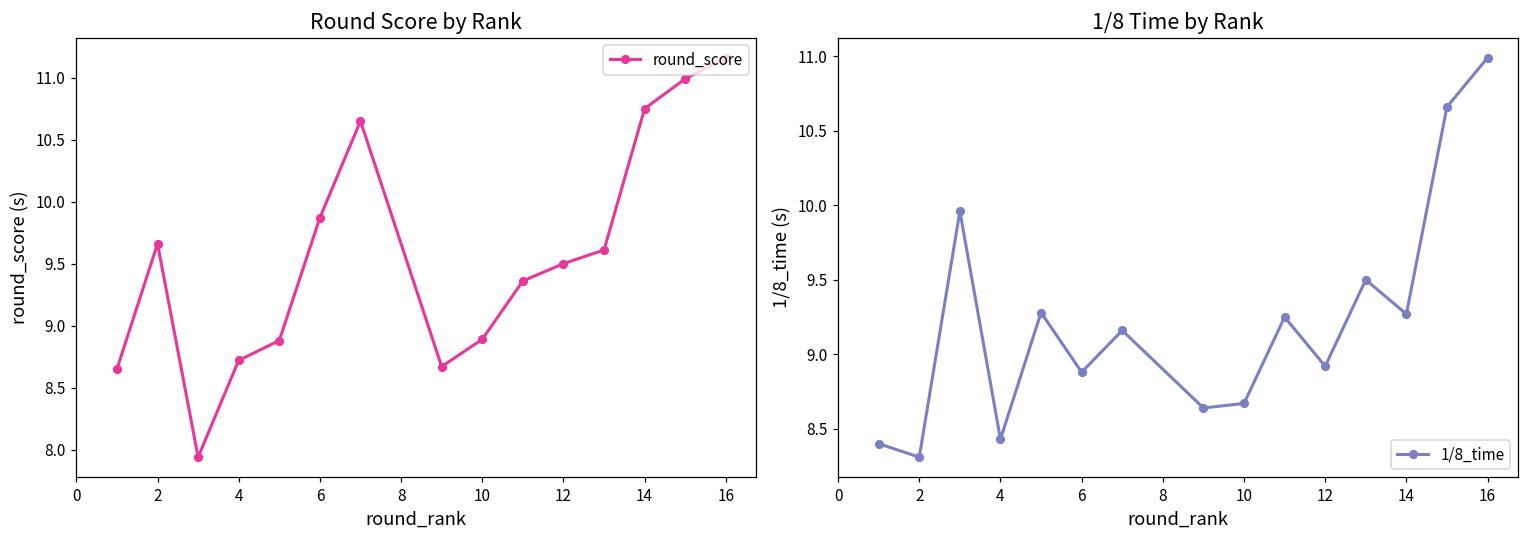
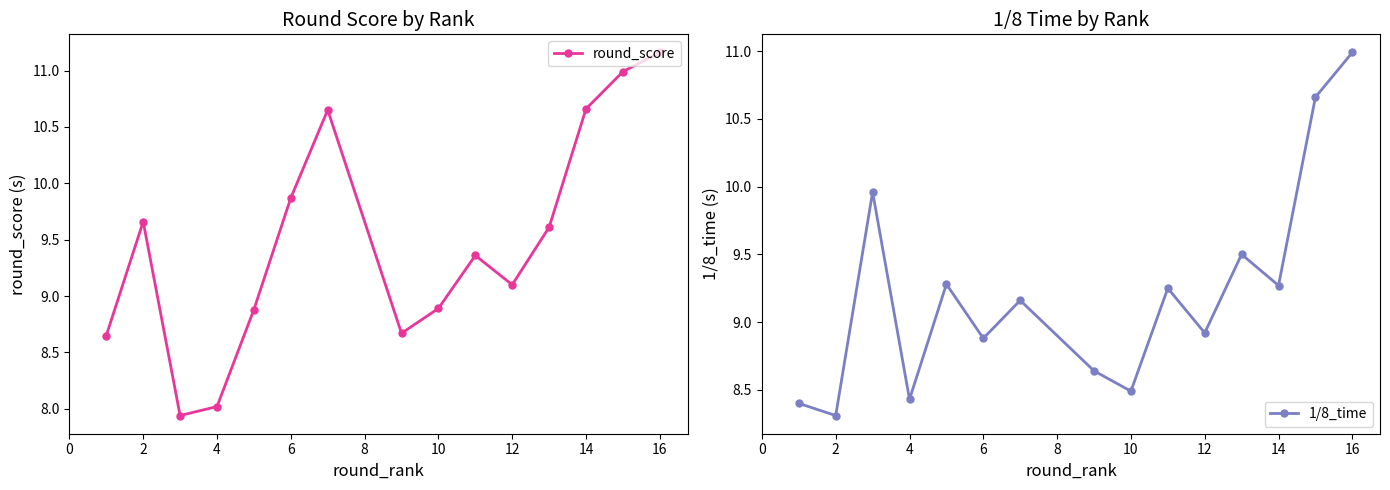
Round Score by Rank, 4: 8.72 -> 8.02
Round Score by Rank, 12: 9.5 -> 9.1
Round Score by Rank, 14: 10.75 -> 10.66
1/8 Time by Rank, 10: 8.67 -> 8.49
